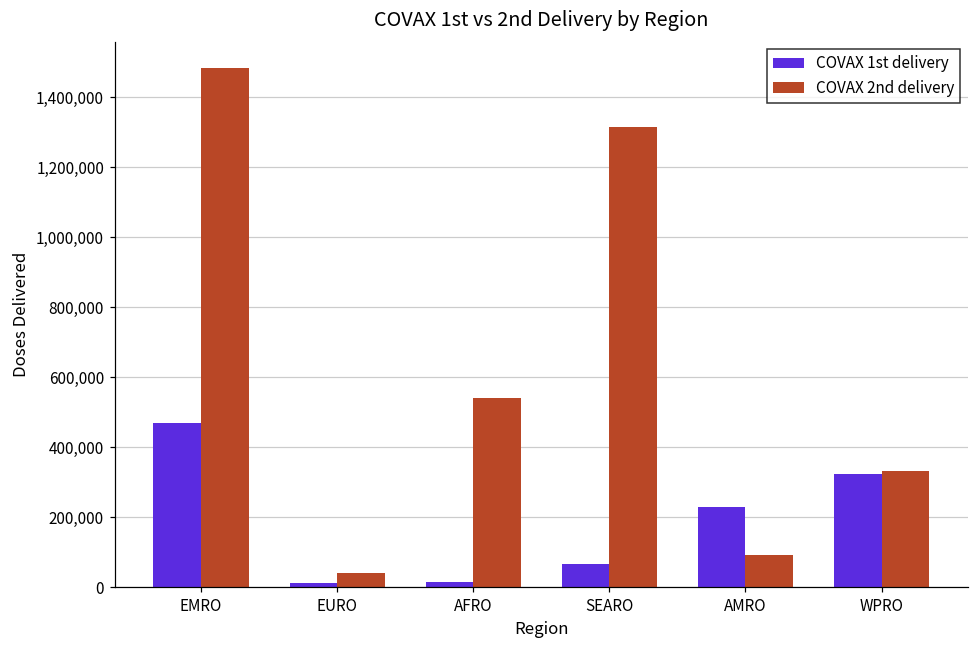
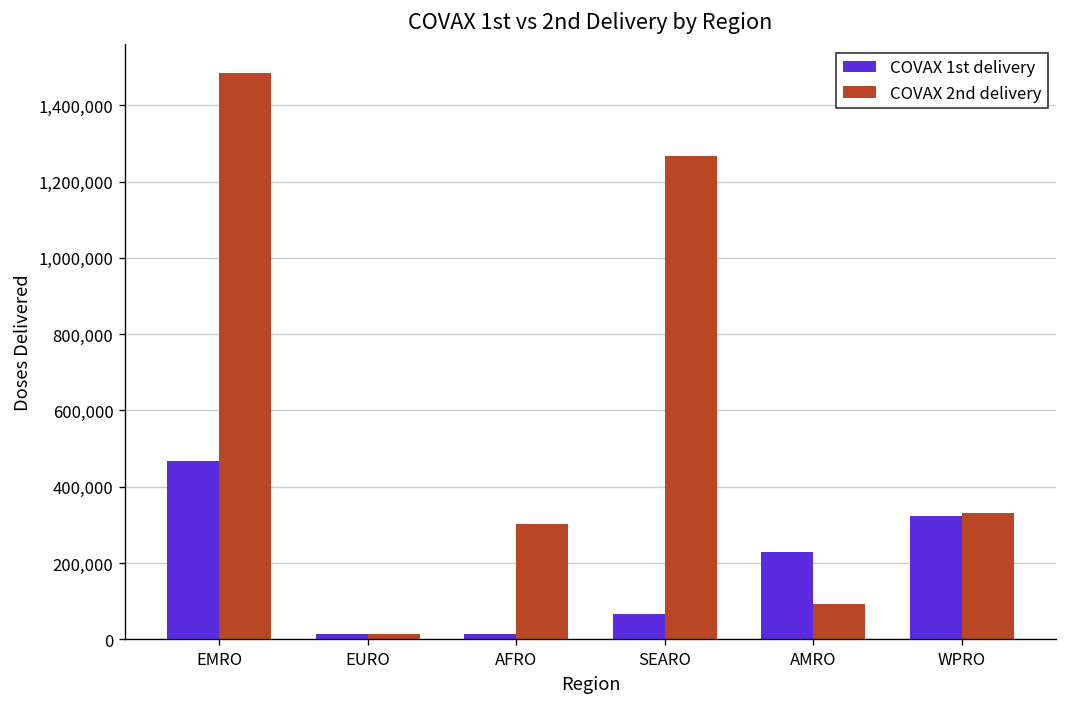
COVAX 2nd delivery, EURO: 40,000 -> 10,000
COVAX 2nd delivery, AFRO: 540,000 -> 300,000
COVAX 2nd delivery, SEARO: 1,310,000 -> 1,270,000
